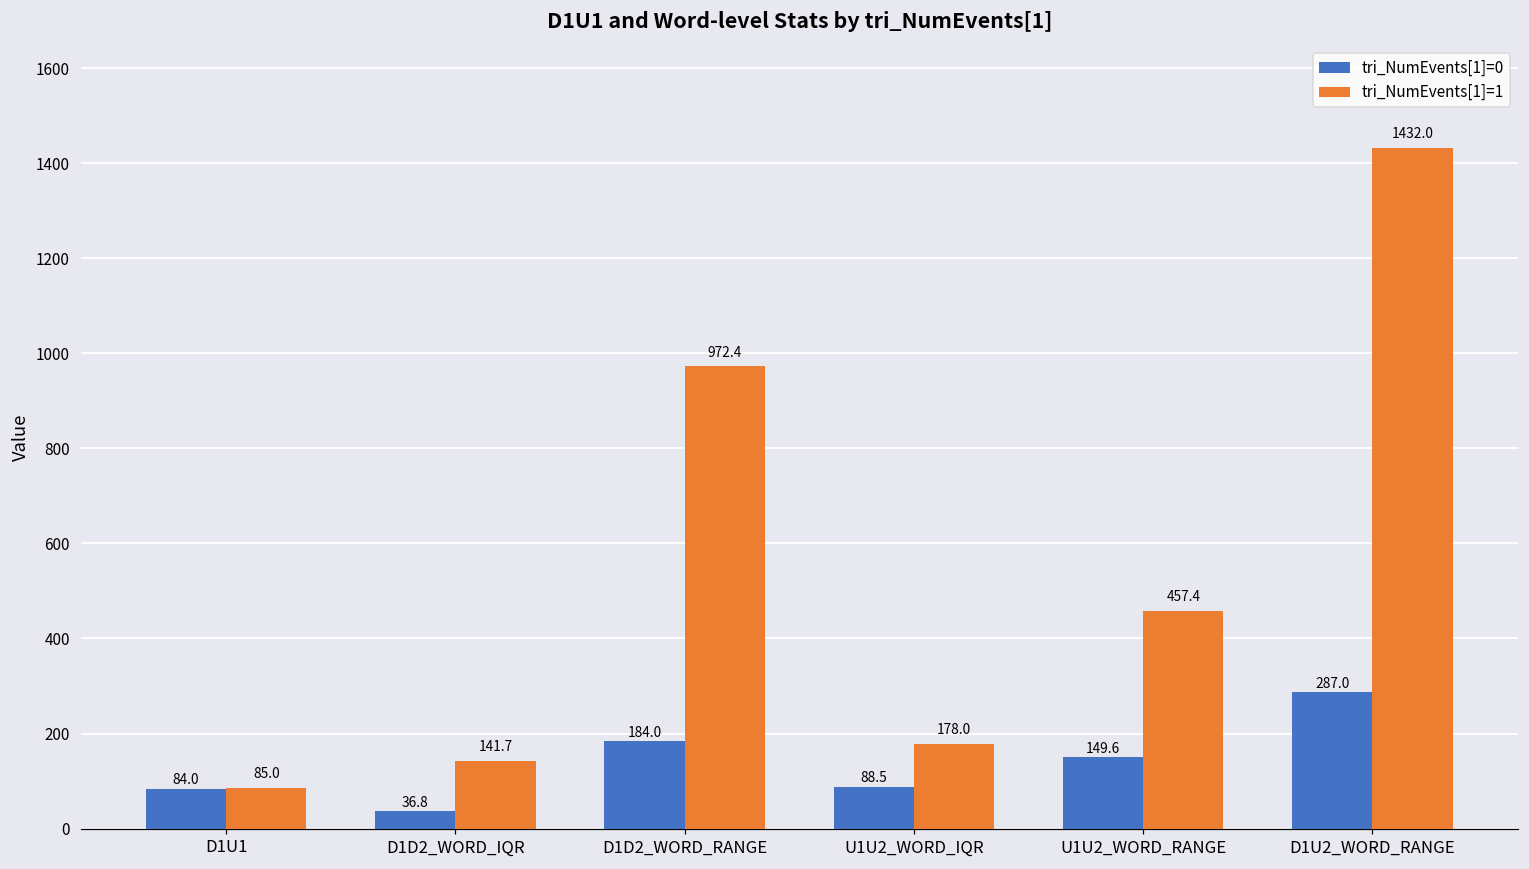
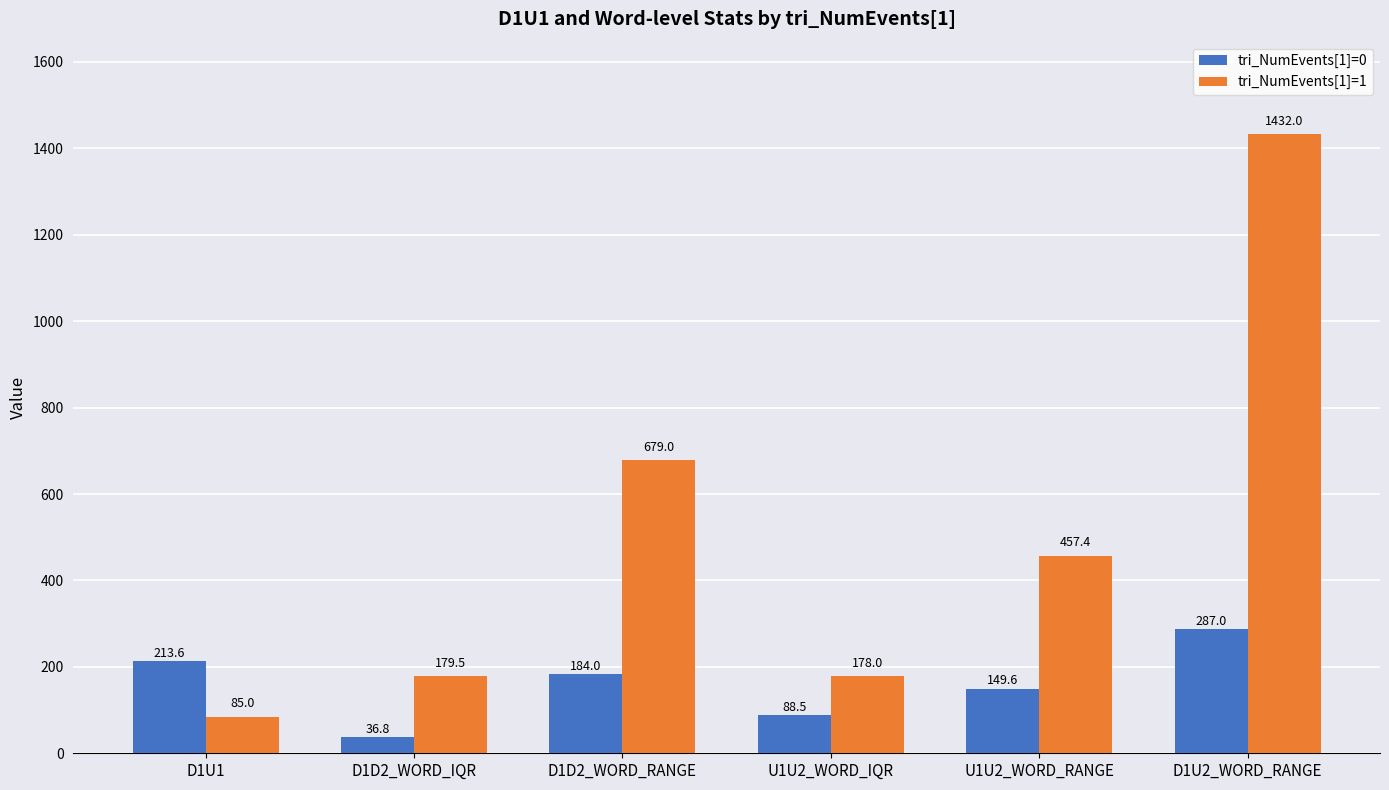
tri_NumEvents[1]=0, D1U1: 84.0 -> 213.6
tri_NumEvents[1]=1, D1D2_WORD_IQR: 141.7 -> 179.5
tri_NumEvents[1]=1, D1D2_WORD_RANGE: 972.4 -> 679.0
